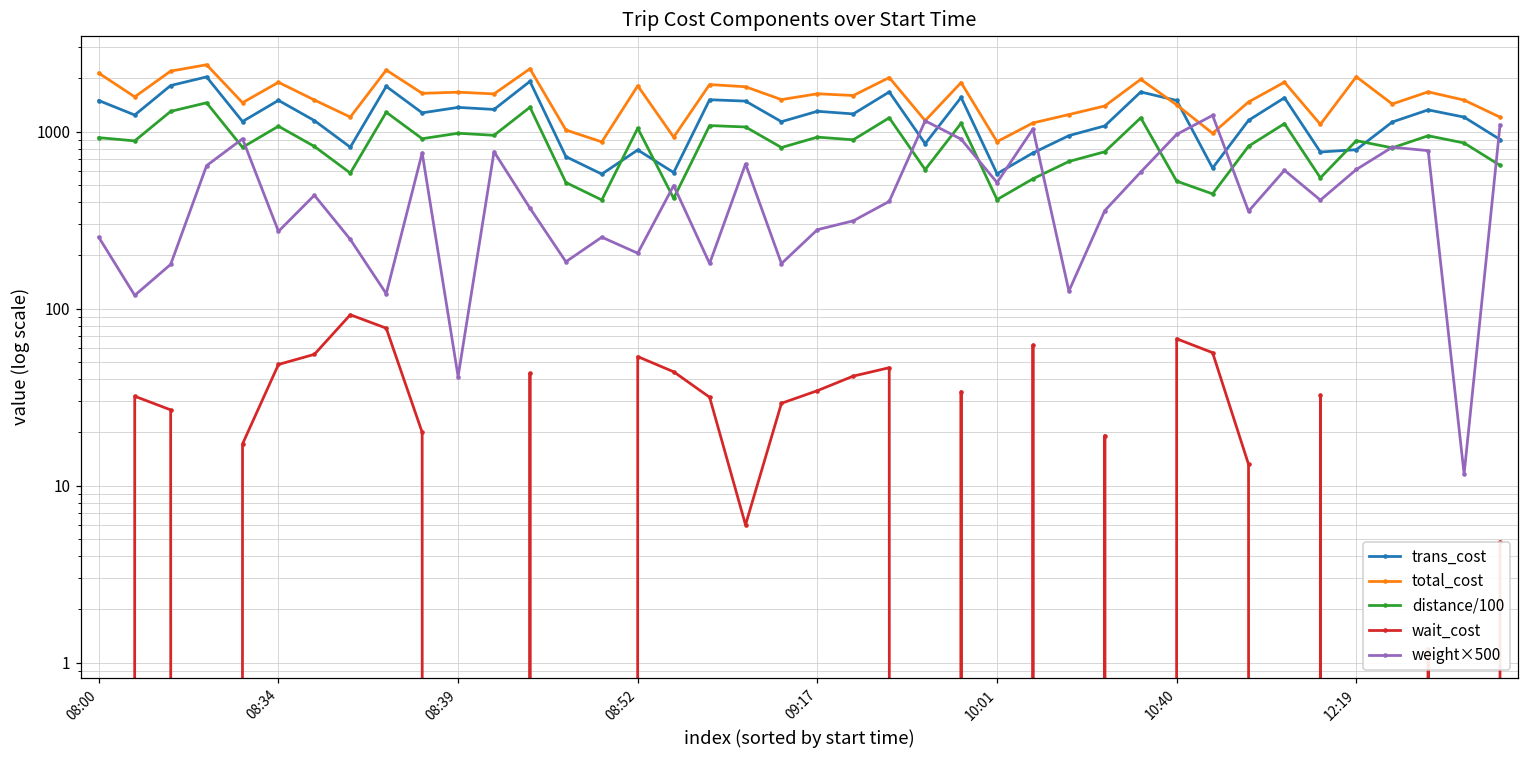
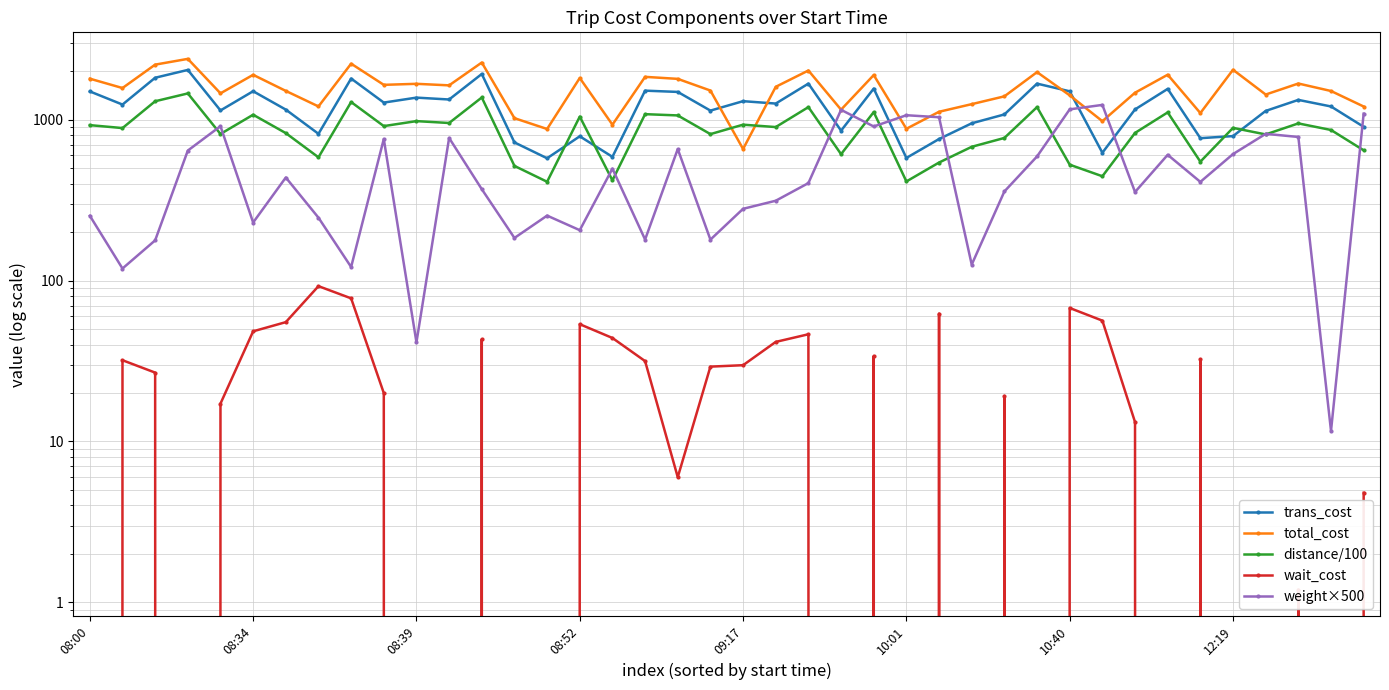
total_cost, 08:00: 2100 -> 1800
weight×500, 08:34: 270 -> 230
total_cost, 09:17: 1600 -> 660
wait_cost, 09:17: 34 -> 30
weight×500, 10:01: 520 -> 1100
weight×500, 10:40: 1000 -> 1200
